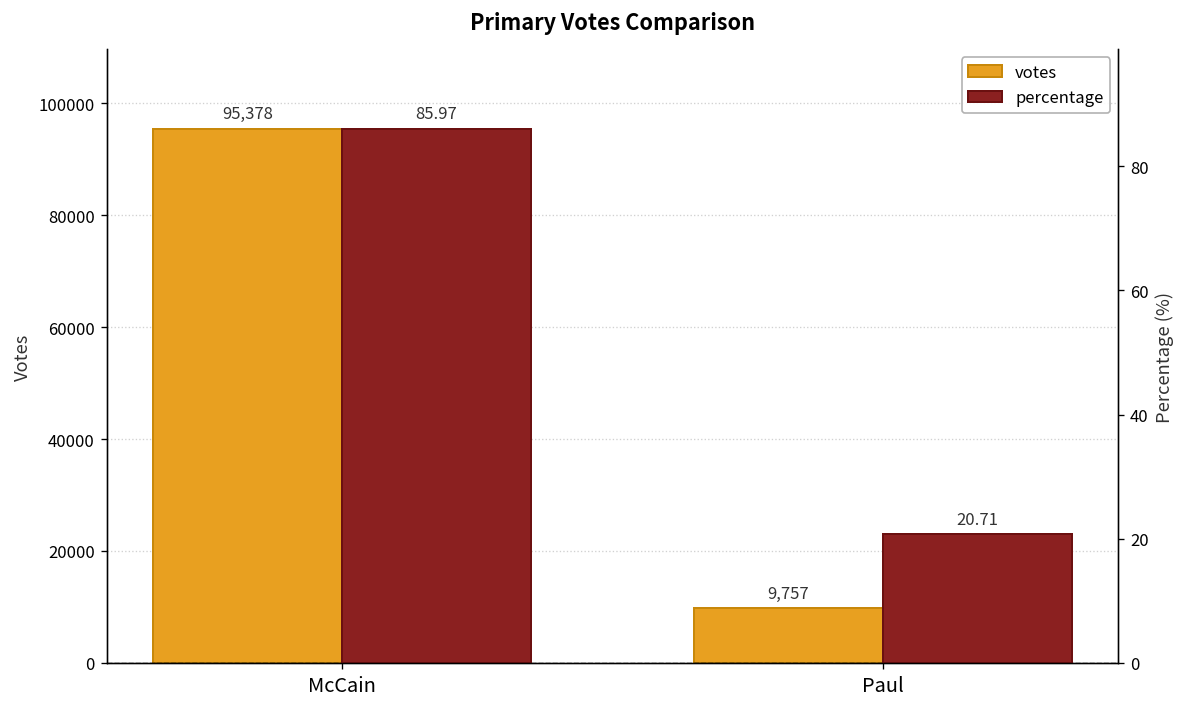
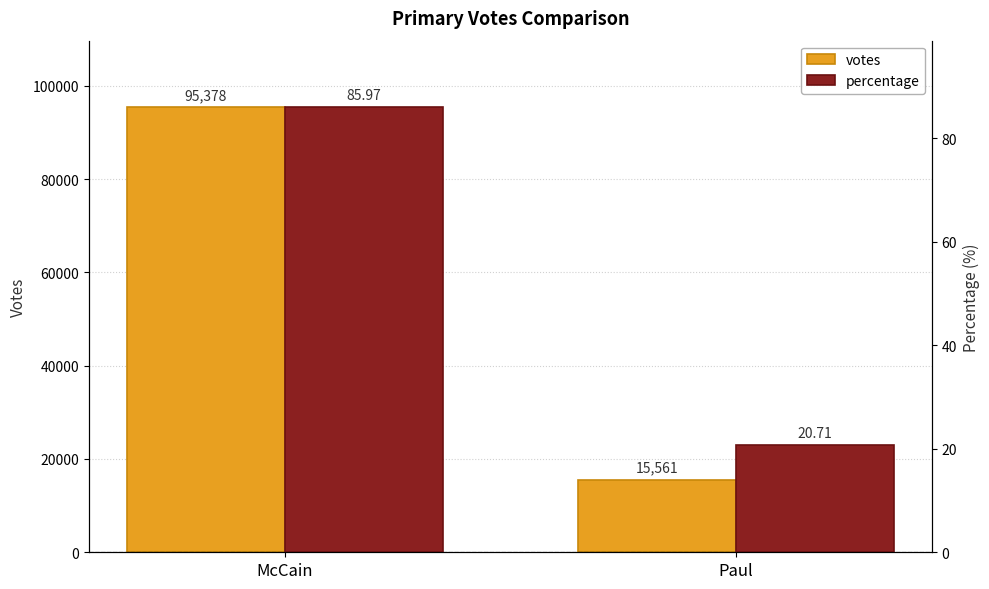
votes, Paul: 9,757 -> 15,561
